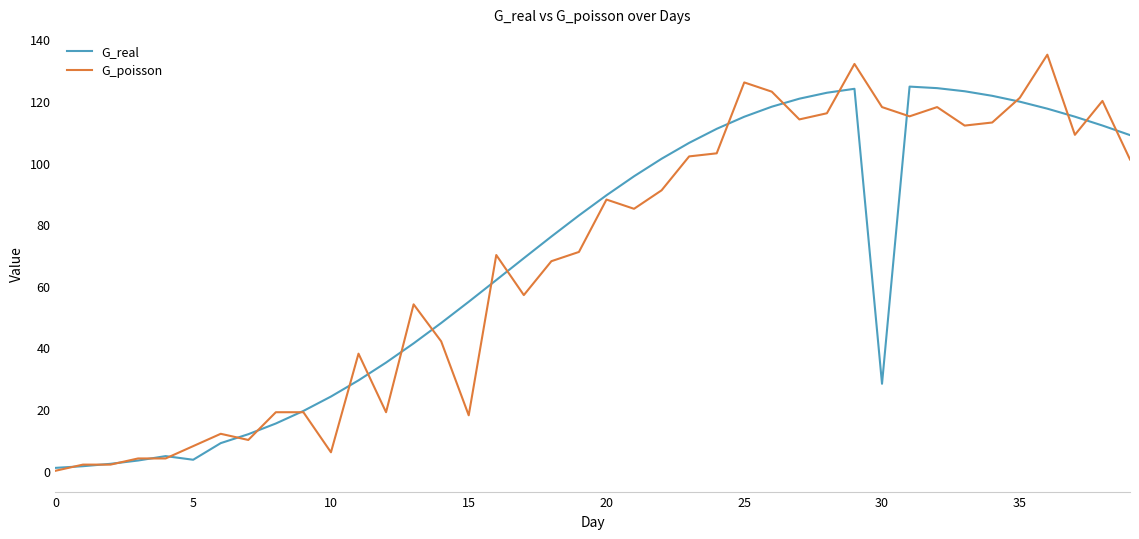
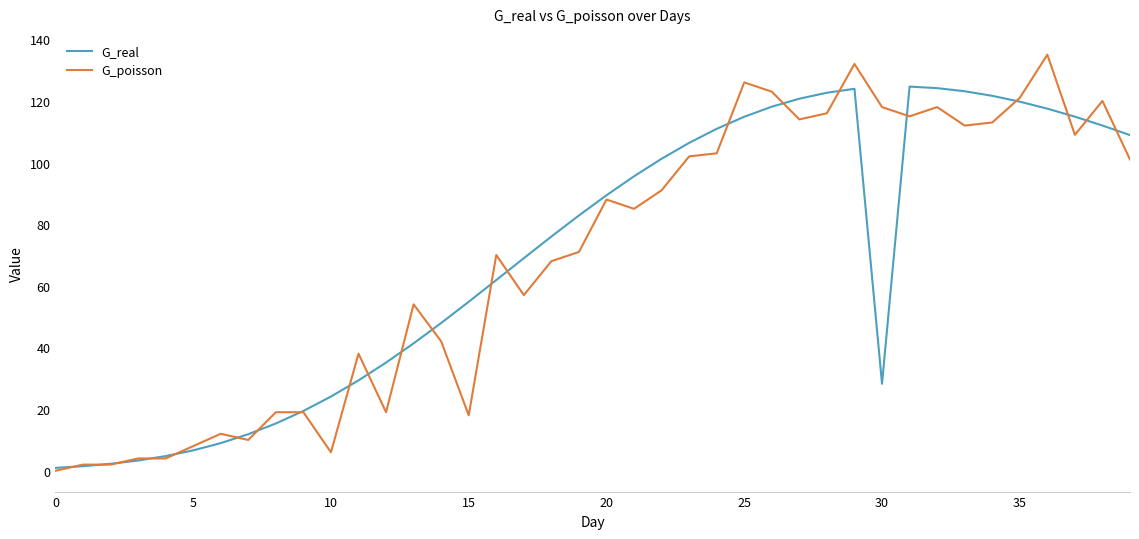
G_real, 5: 4 -> 7
